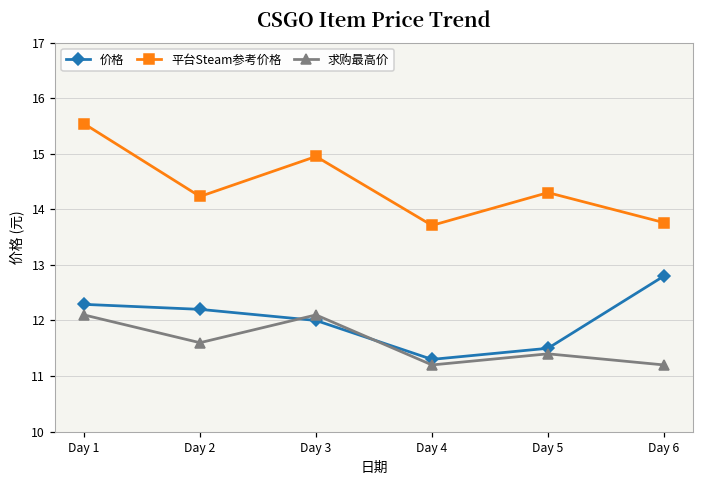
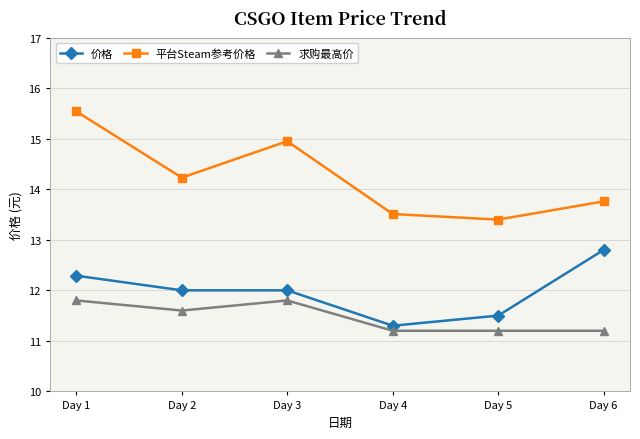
求购最高价, Day 1: 12.1 -> 11.8
价格, Day 2: 12.2 -> 12.0
求购最高价, Day 3: 12.1 -> 11.8
平台Steam参考价格, Day 4: 13.7 -> 13.5
平台Steam参考价格, Day 5: 14.3 -> 13.4
求购最高价, Day 5: 11.4 -> 11.2
